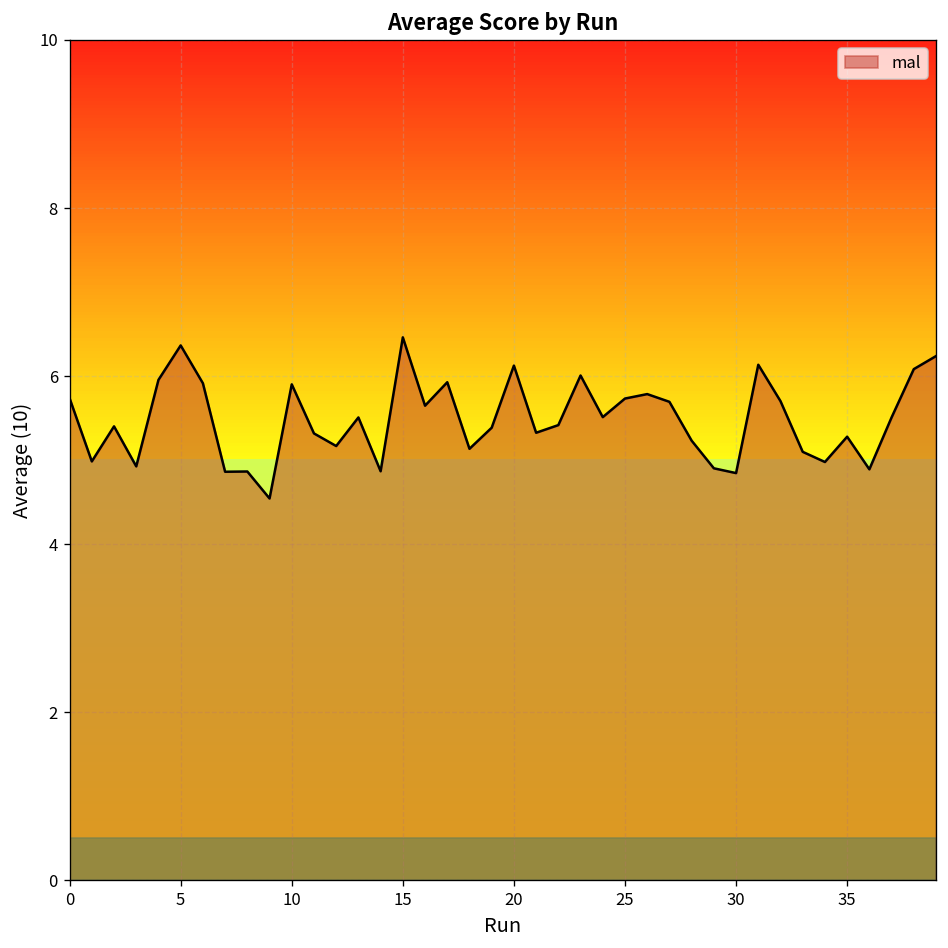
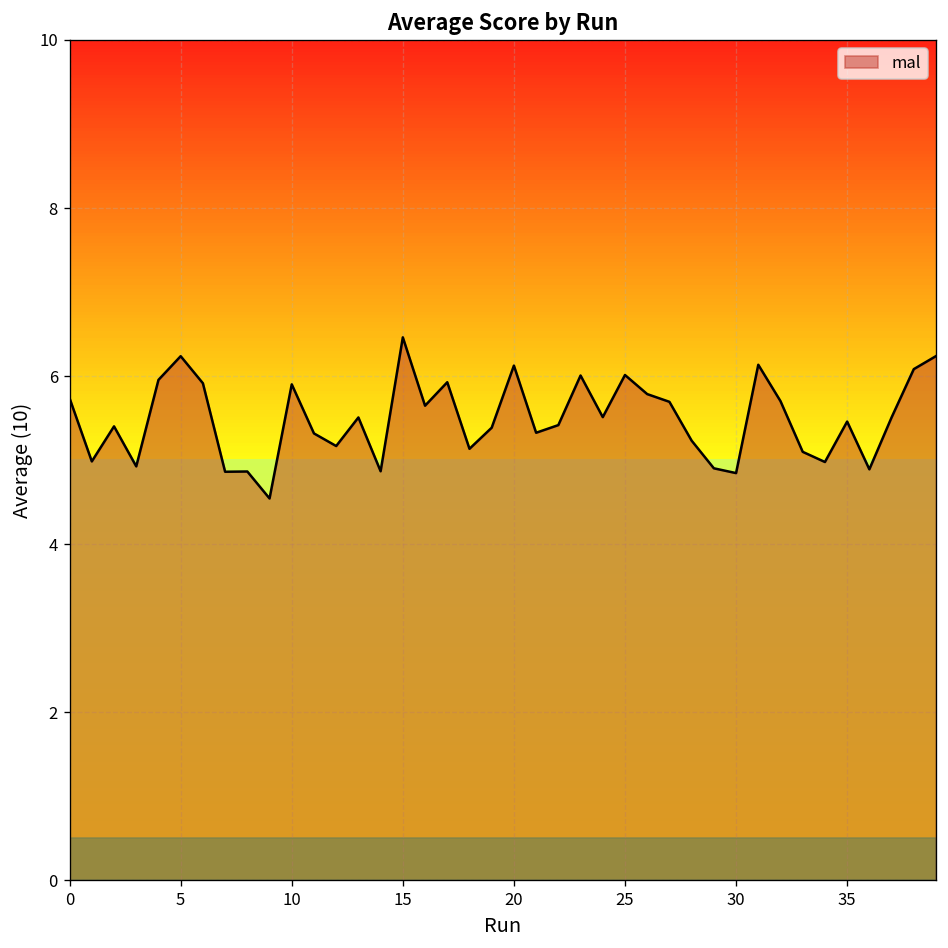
5: 6.4 -> 6.2
25: 5.7 -> 6.0
35: 5.3 -> 5.5
